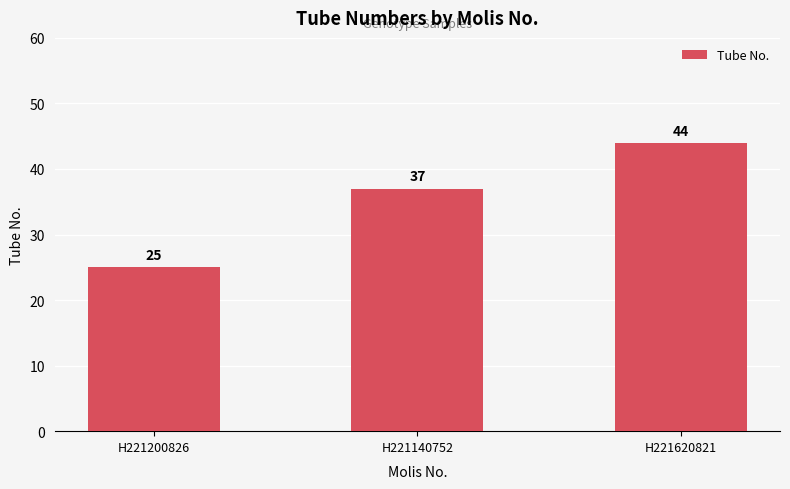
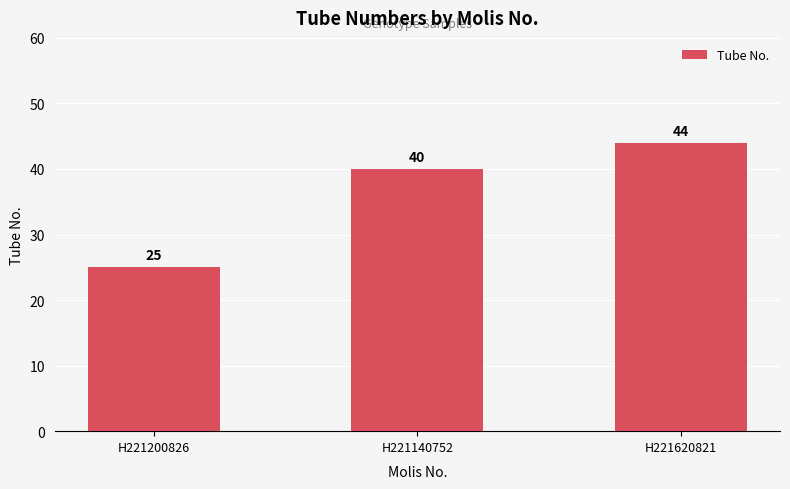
H221140752: 37 -> 40
